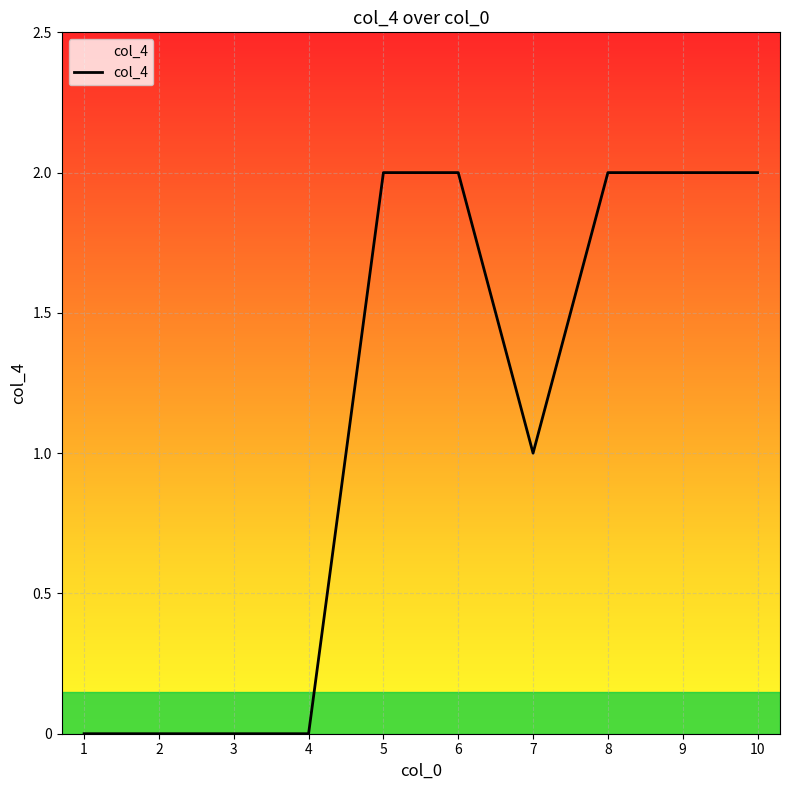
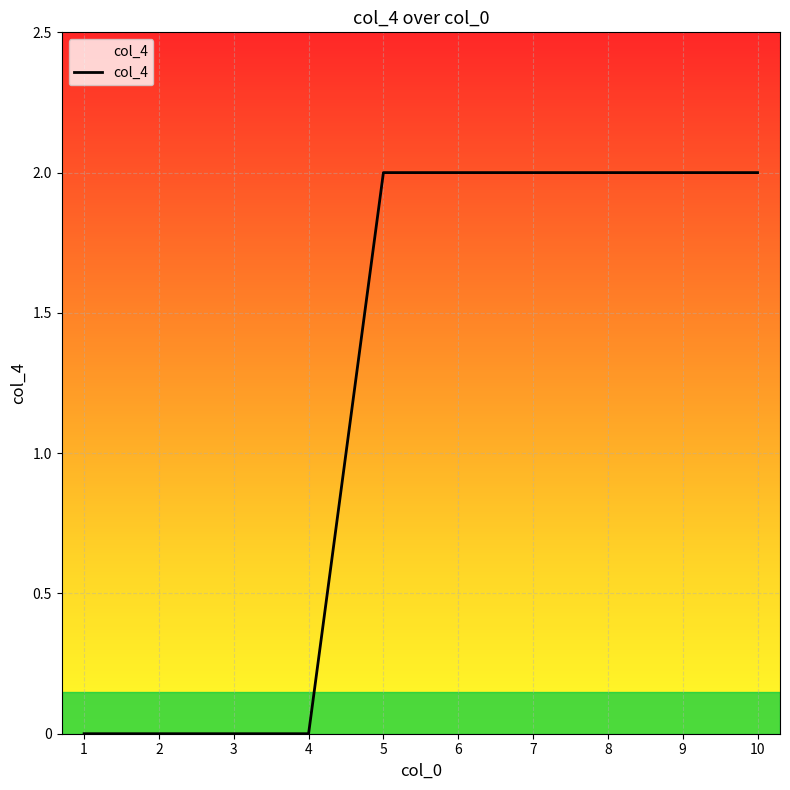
7: 1 -> 2
